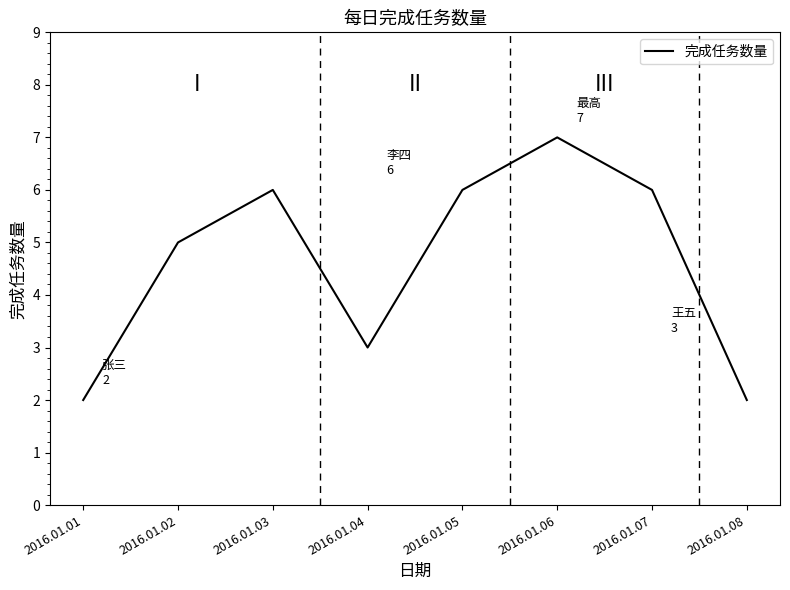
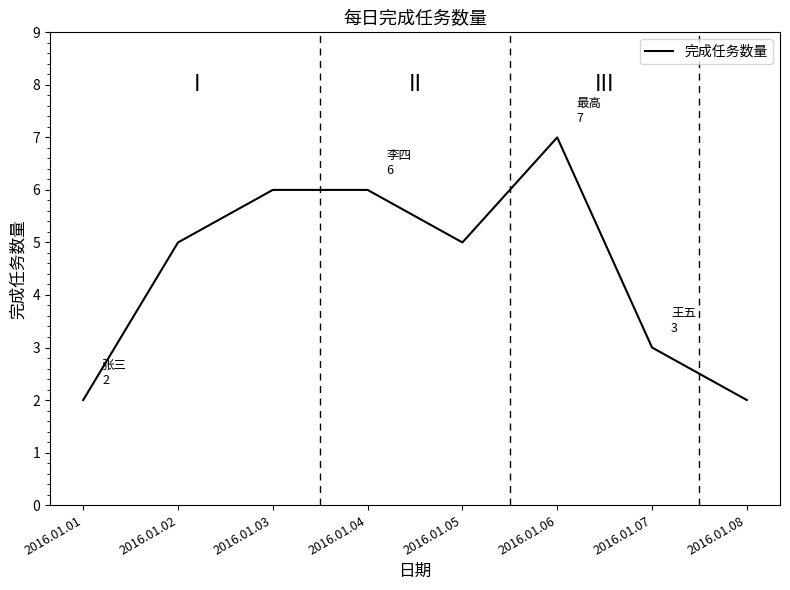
2016.01.04: 3 -> 6
2016.01.05: 6 -> 5
2016.01.07: 6 -> 3
